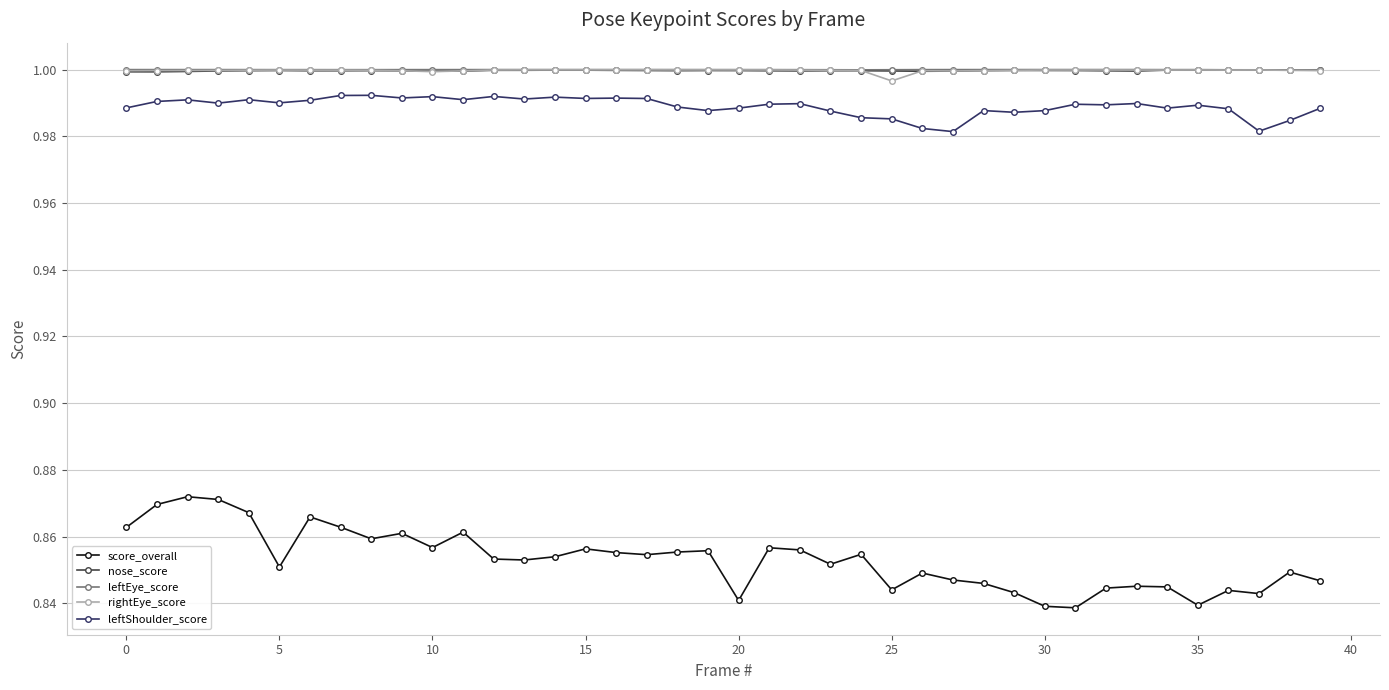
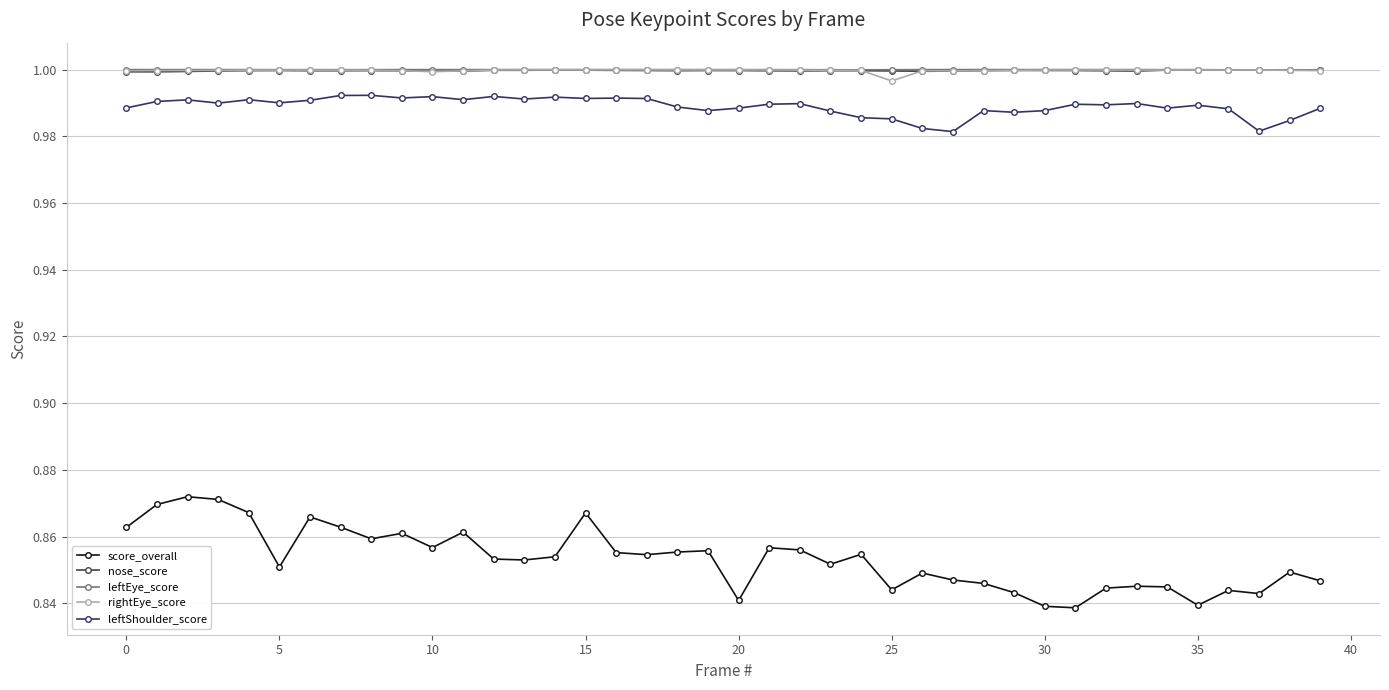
score_overall, 15: 0.856 -> 0.867
